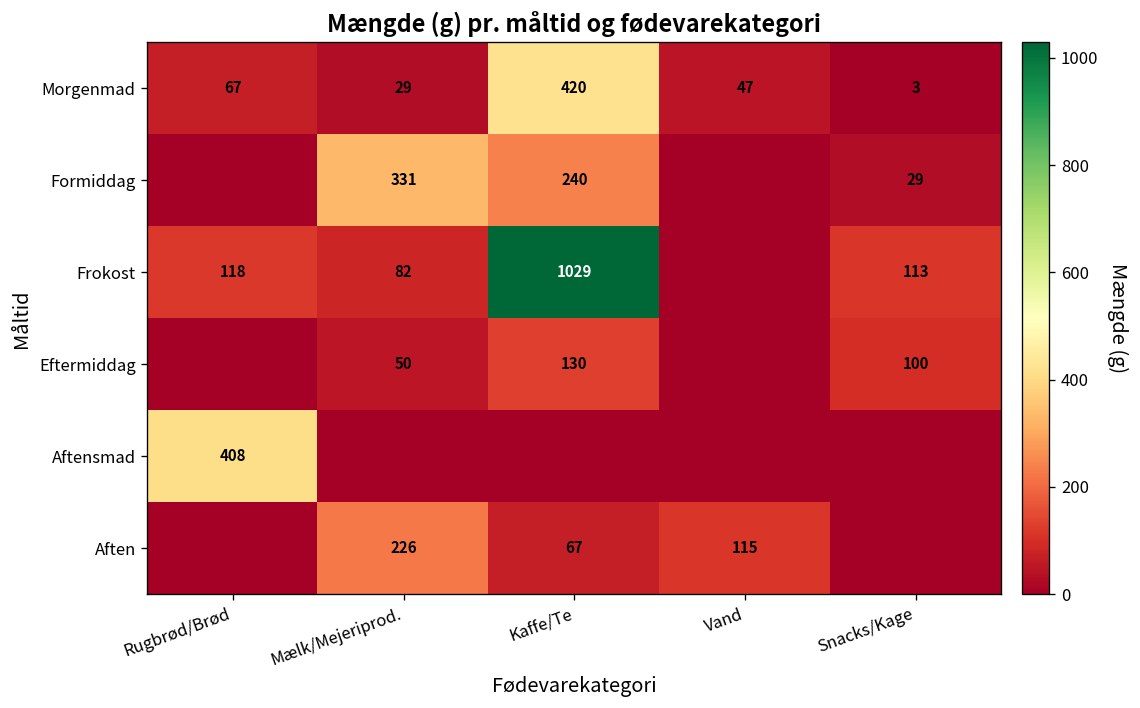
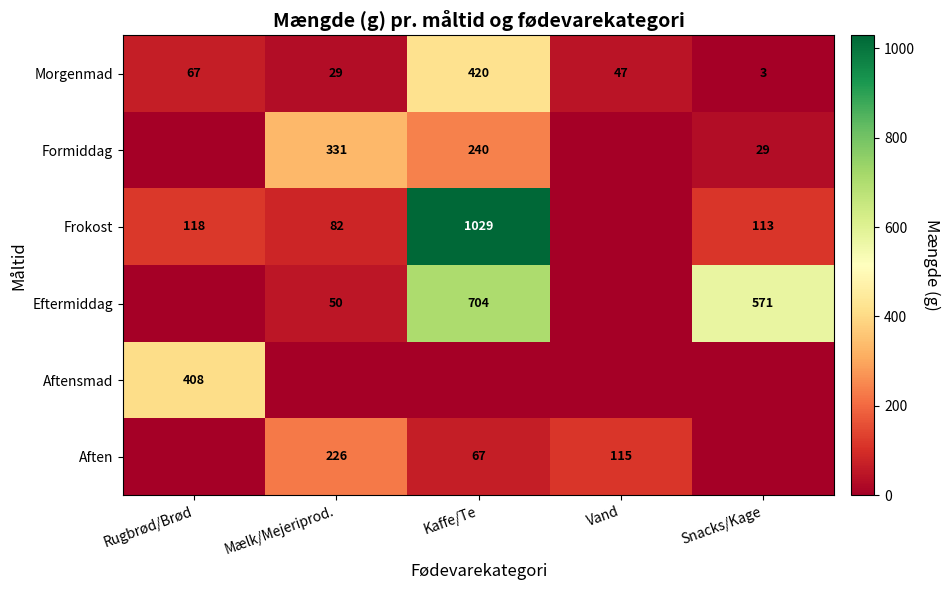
Eftermiddag, Kaffe/Te: 130 -> 704
Eftermiddag, Snacks/Kage: 100 -> 571
